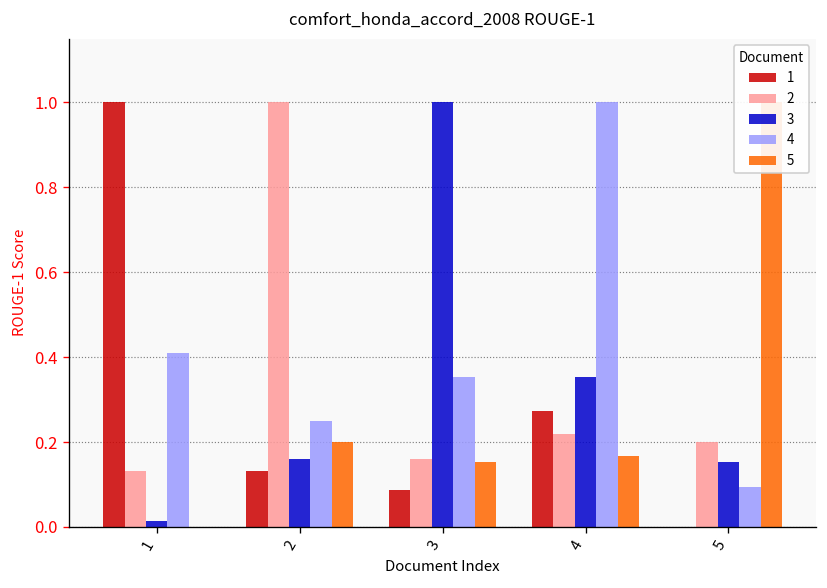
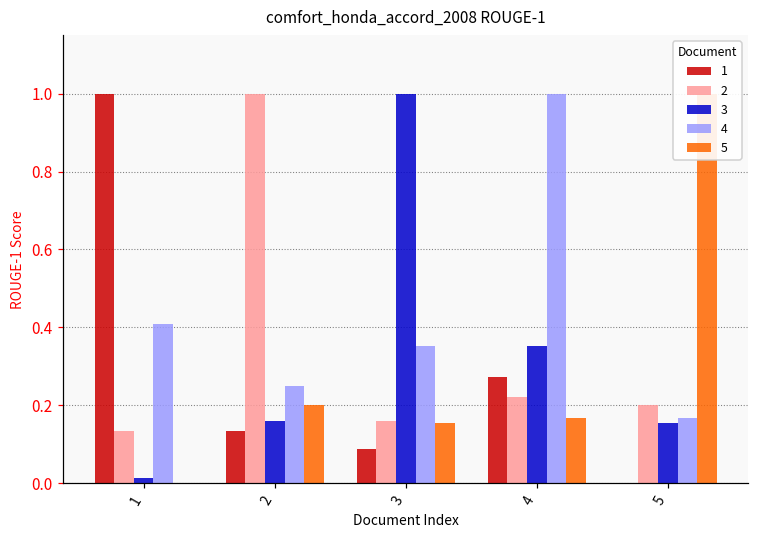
4, 5: 0.10 -> 0.17
